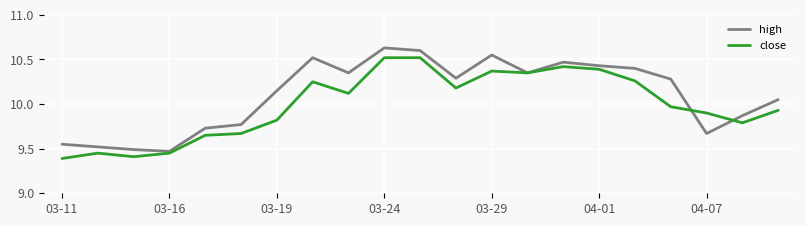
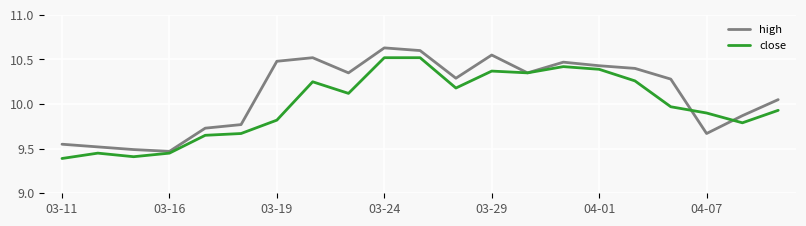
high, 03-19: 10.2 -> 10.5
